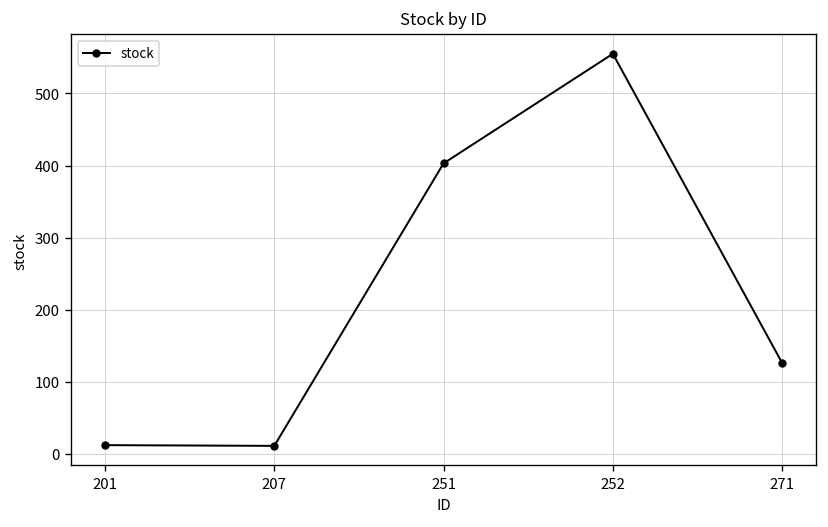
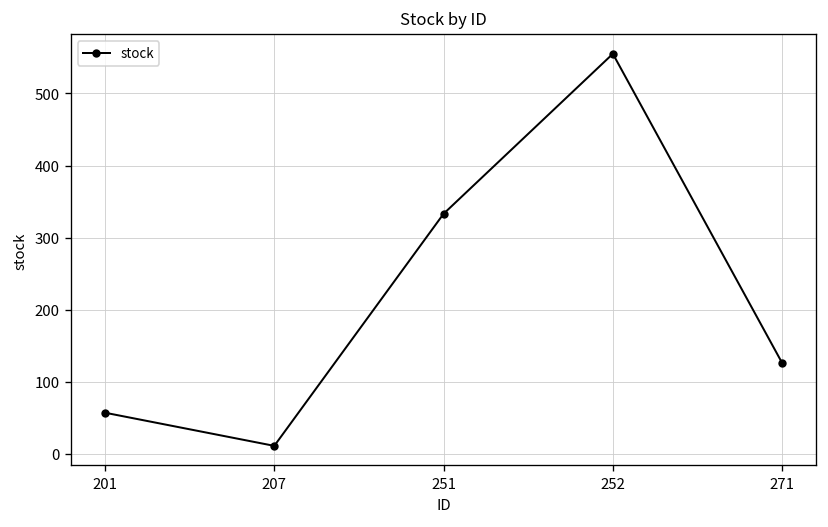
201: 10 -> 60
251: 400 -> 330
